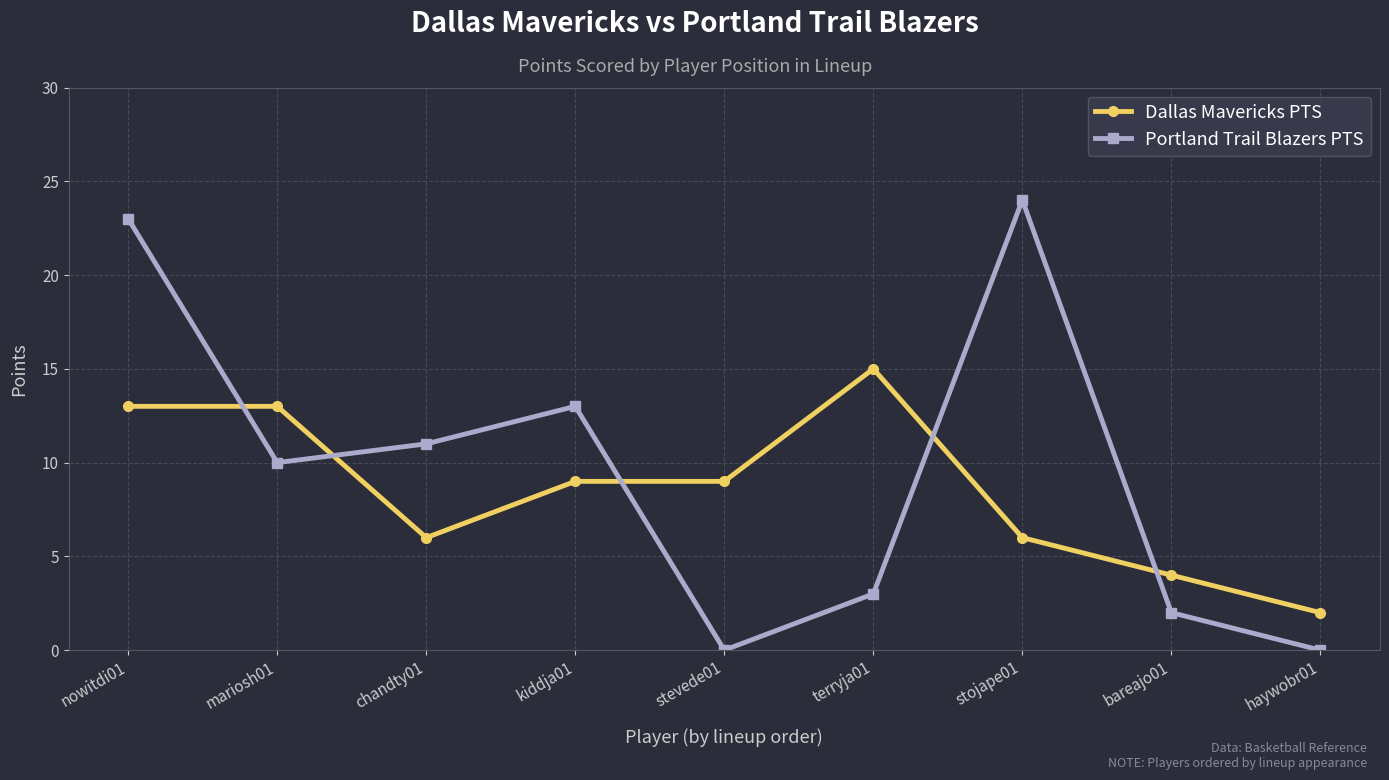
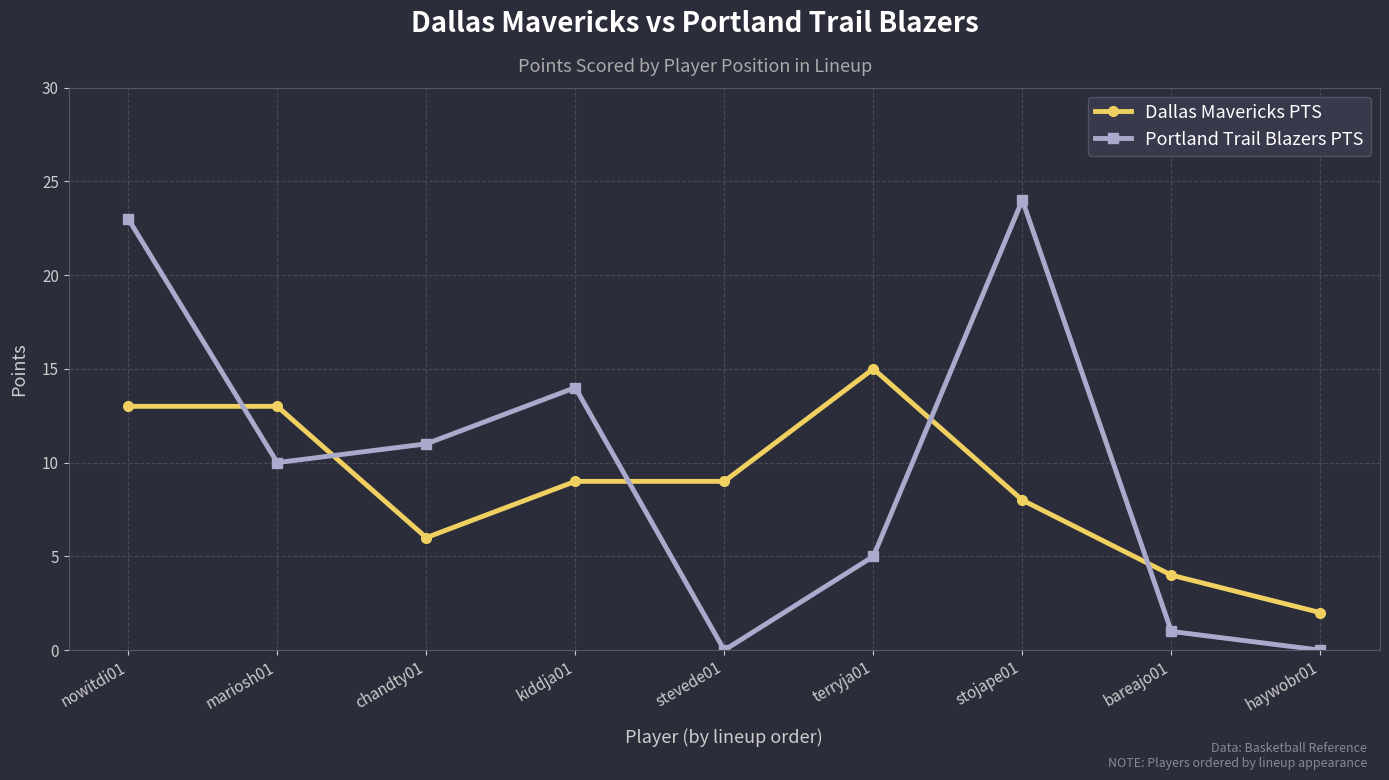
Portland Trail Blazers PTS, kiddja01: 13 -> 14
Portland Trail Blazers PTS, terryja01: 3 -> 5
Dallas Mavericks PTS, stojape01: 6 -> 8
Portland Trail Blazers PTS, bareajo01: 2 -> 1
